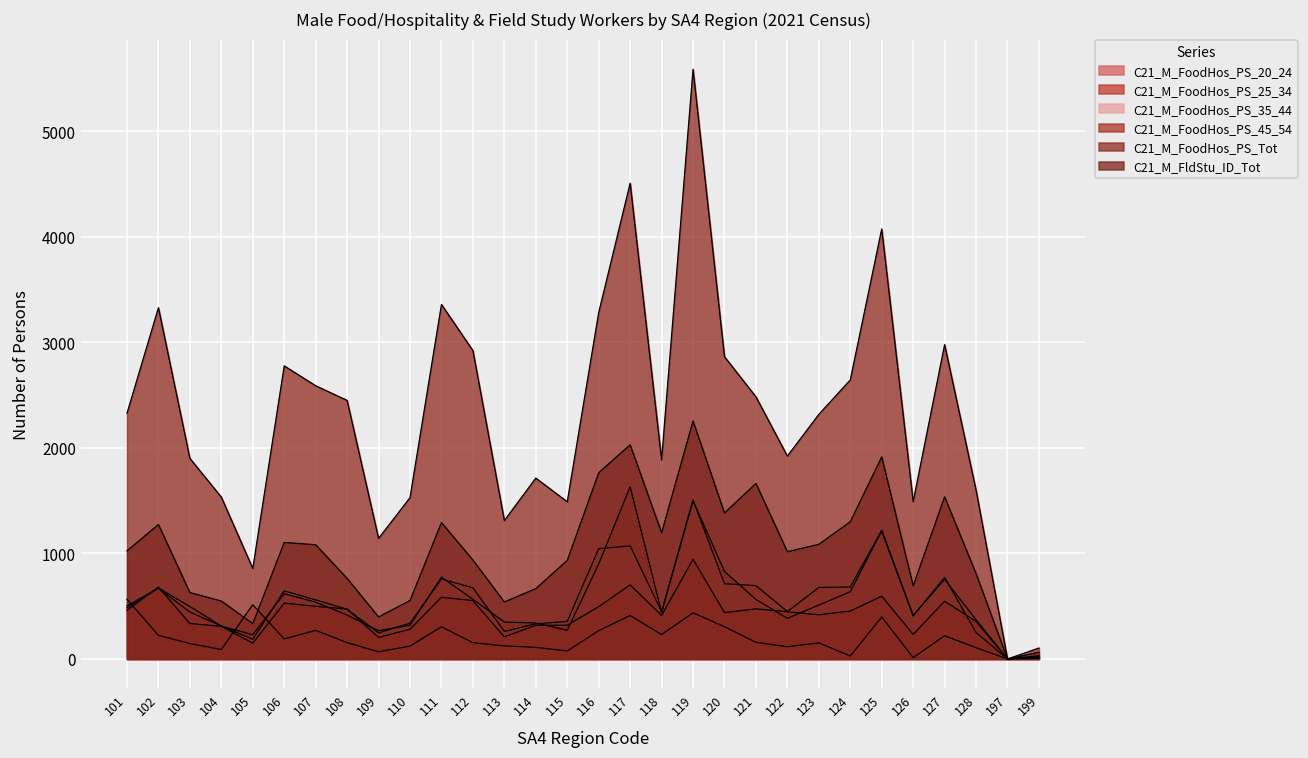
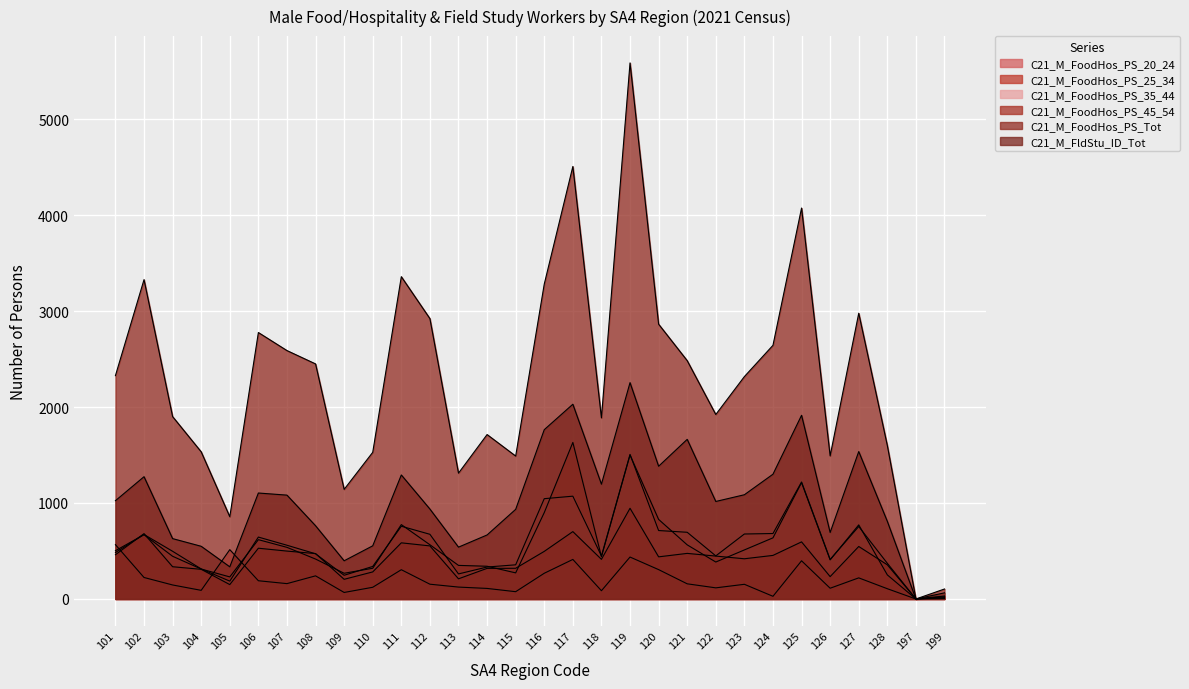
C21_M_FoodHos_PS_20_24, 107: 300 -> 200
C21_M_FoodHos_PS_20_24, 108: 160 -> 240
C21_M_FoodHos_PS_20_24, 118: 200 -> 100
C21_M_FoodHos_PS_20_24, 126: 0 -> 100
